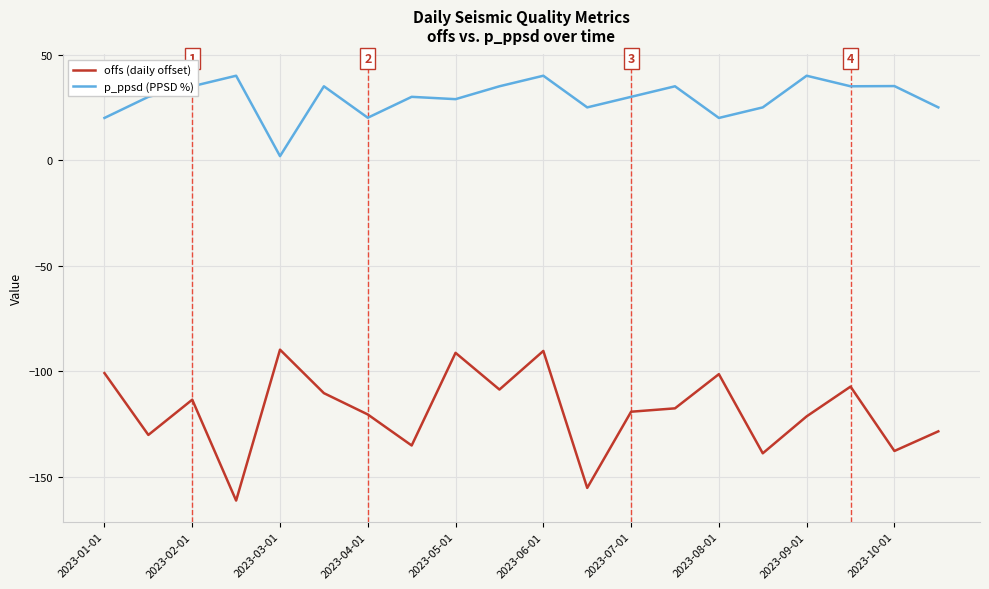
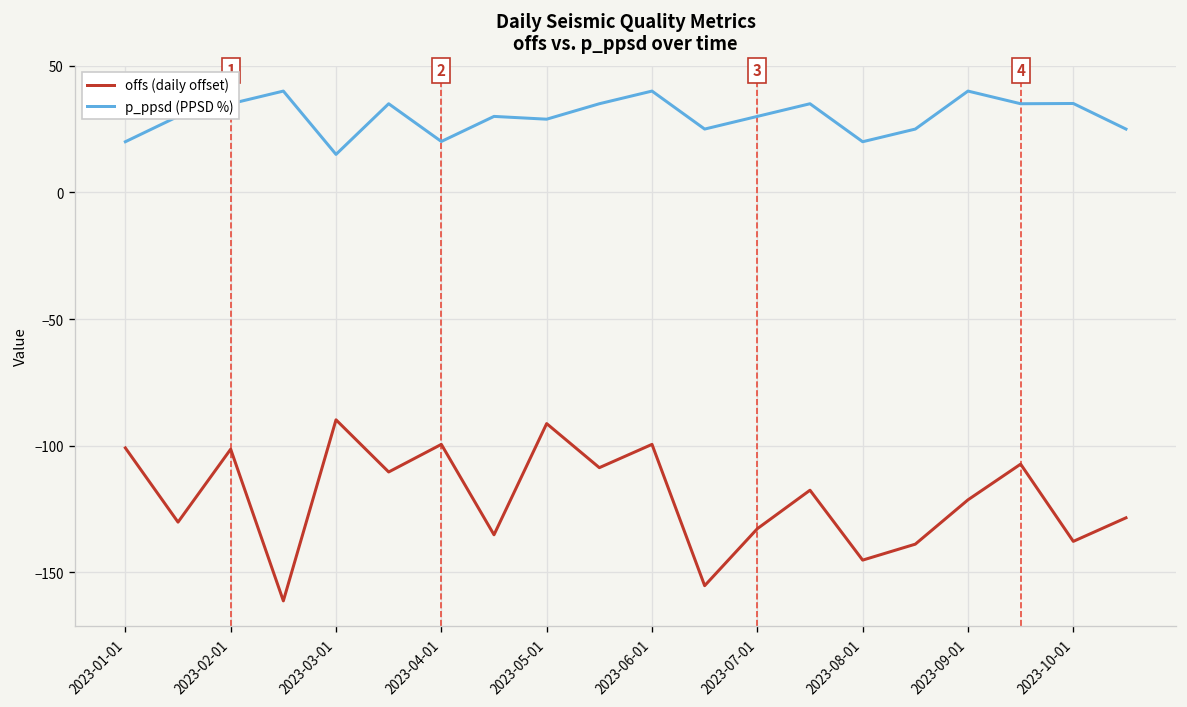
offs (daily offset), 2023-02-01: -114 -> -101
p_ppsd (PPSD %), 2023-03-01: 2 -> 15
offs (daily offset), 2023-04-01: -121 -> -100
offs (daily offset), 2023-06-01: -90 -> -100
offs (daily offset), 2023-07-01: -119 -> -133
offs (daily offset), 2023-08-01: -101 -> -145
